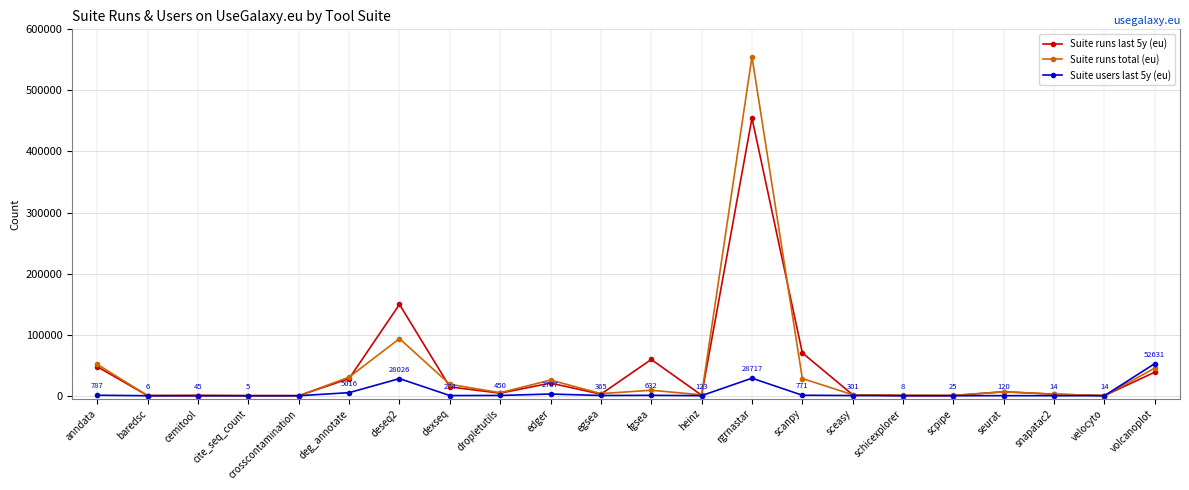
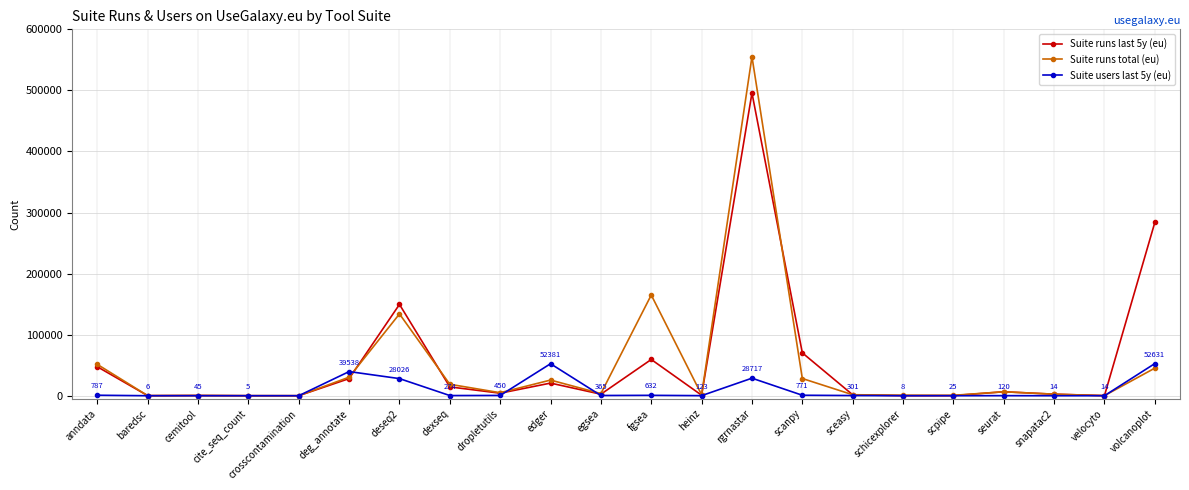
Suite users last 5y (eu), deg_annotate: 5016 -> 39538
Suite runs total (eu), deseq2: 90000 -> 130000
Suite users last 5y (eu), edger: 2767 -> 52381
Suite runs total (eu), fgsea: 10000 -> 160000
Suite runs last 5y (eu), rgrnastar: 450000 -> 500000
Suite runs last 5y (eu), volcanoplot: 40000 -> 280000
